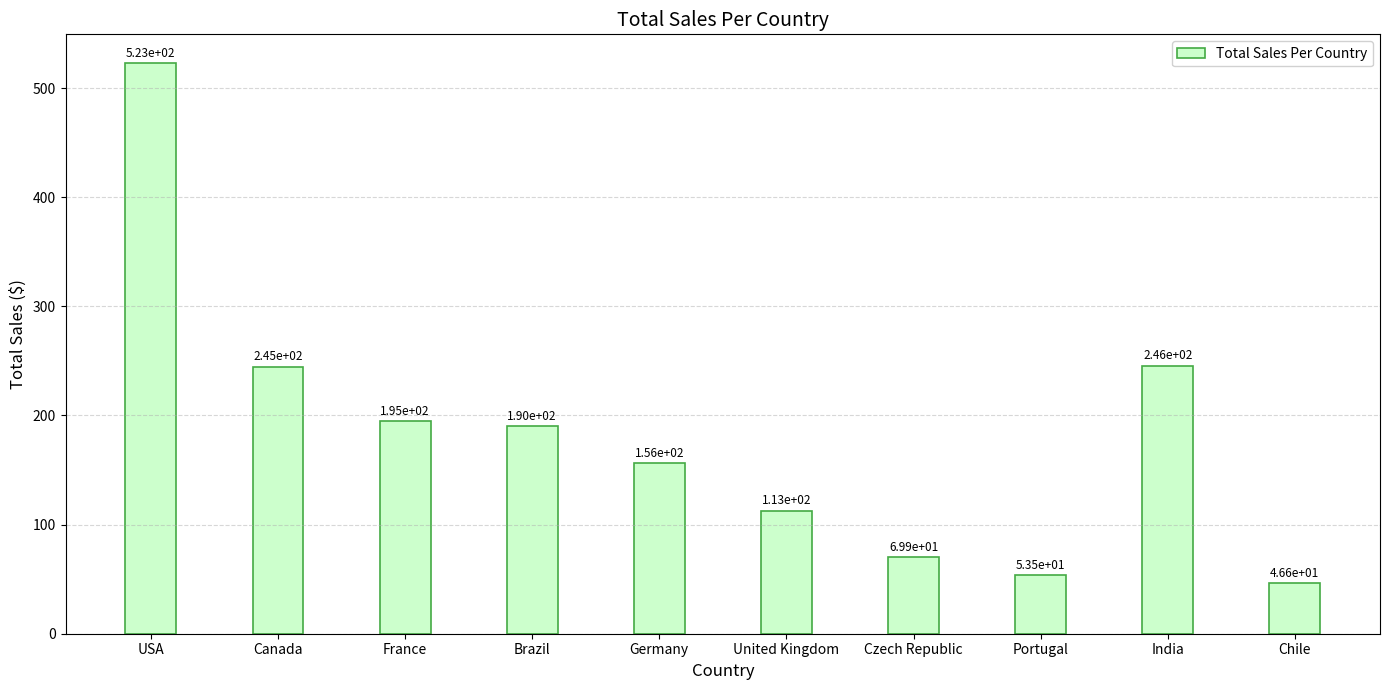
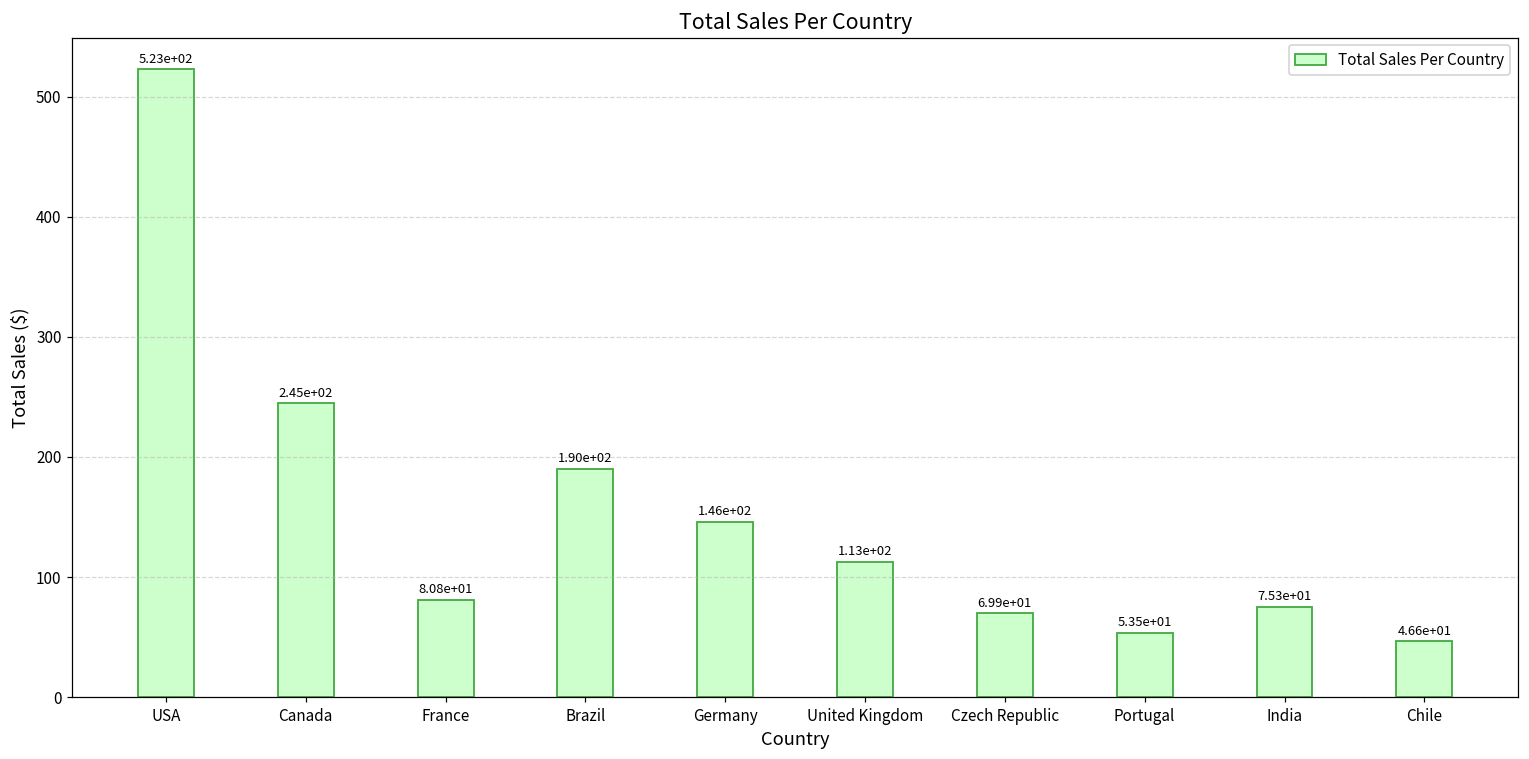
France: 1.95e+02 -> 8.08e+01
Germany: 1.56e+02 -> 1.46e+02
India: 2.46e+02 -> 7.53e+01
